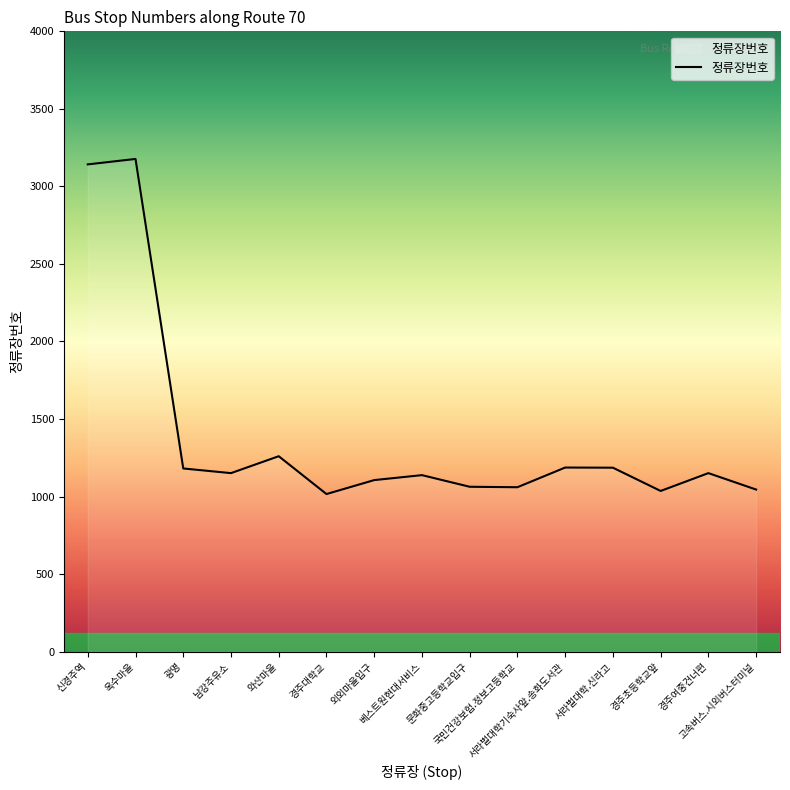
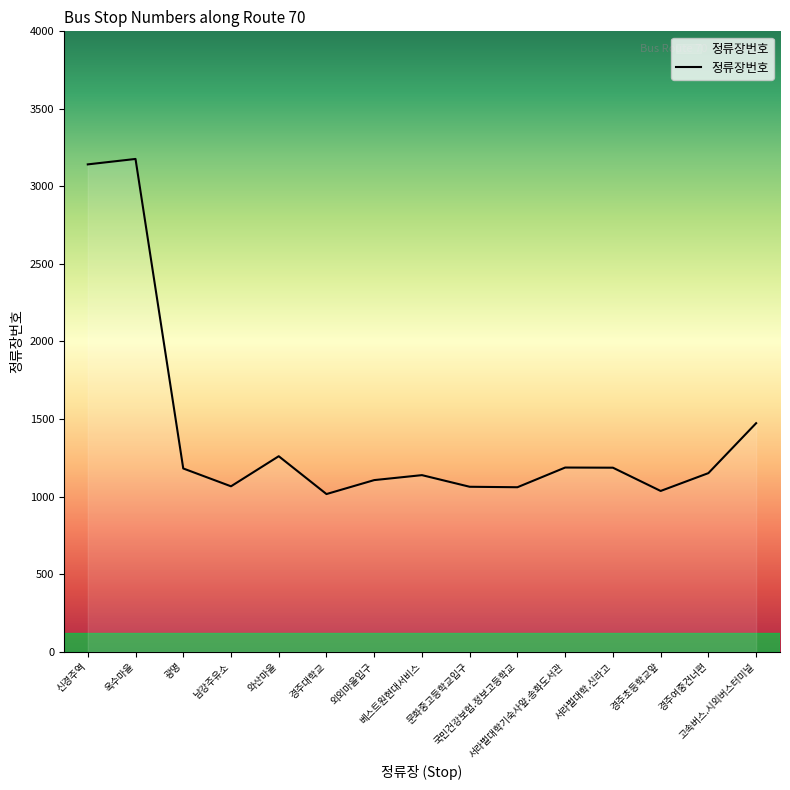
남강주유소: 1150 -> 1070
고속버스.시외버스터미널: 1050 -> 1470
